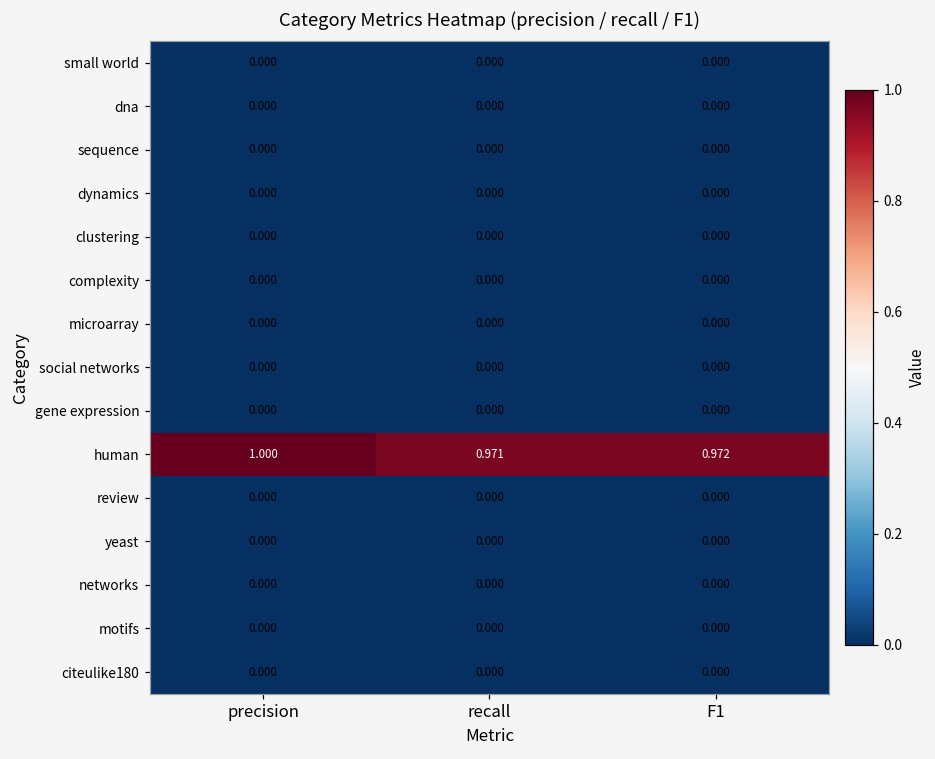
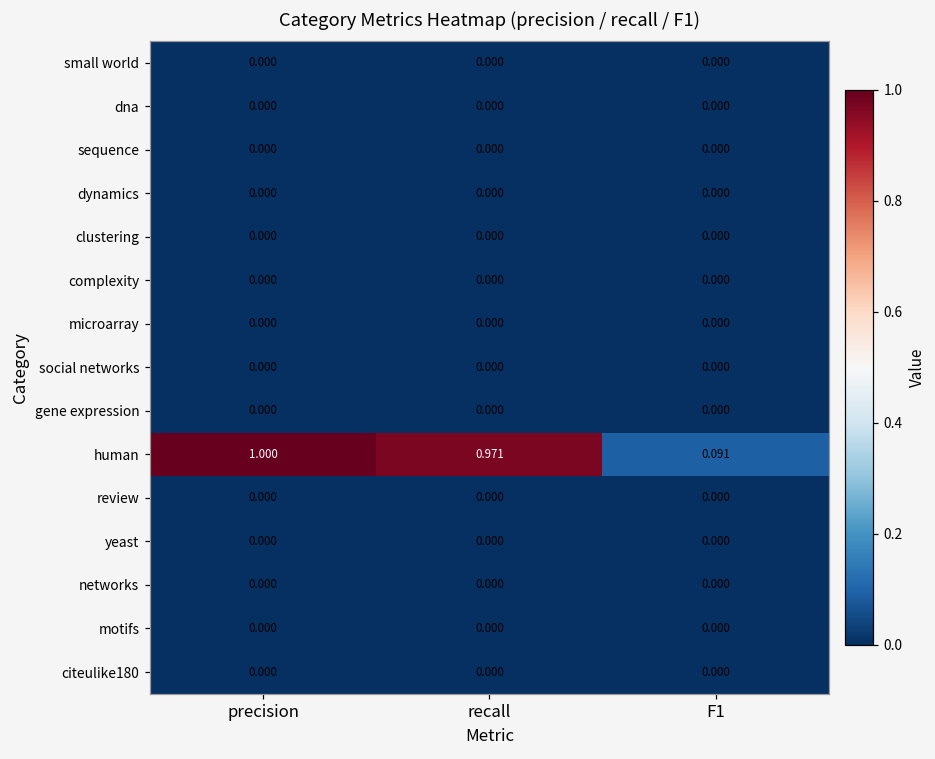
human, F1: 0.972 -> 0.091
